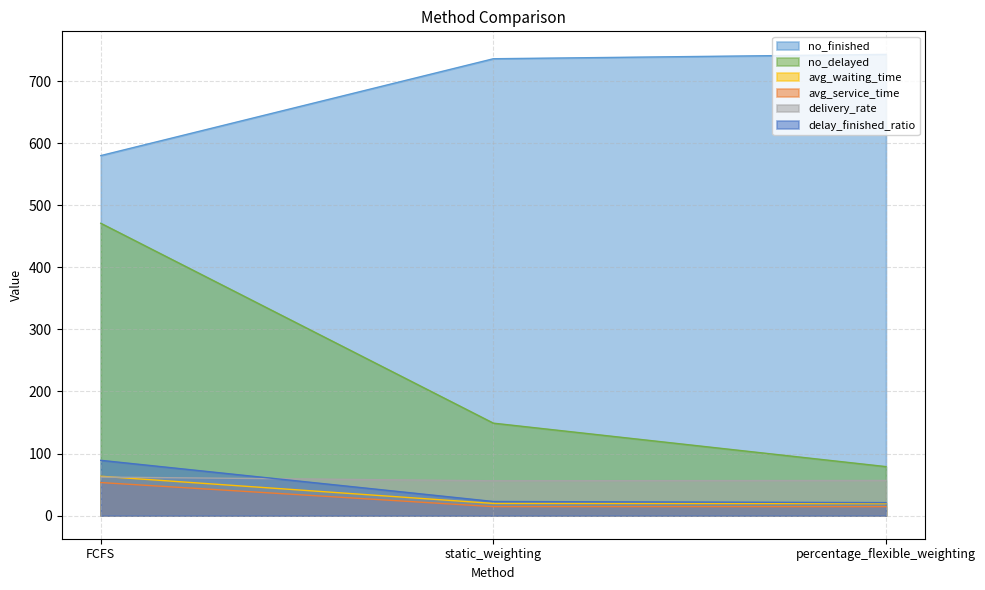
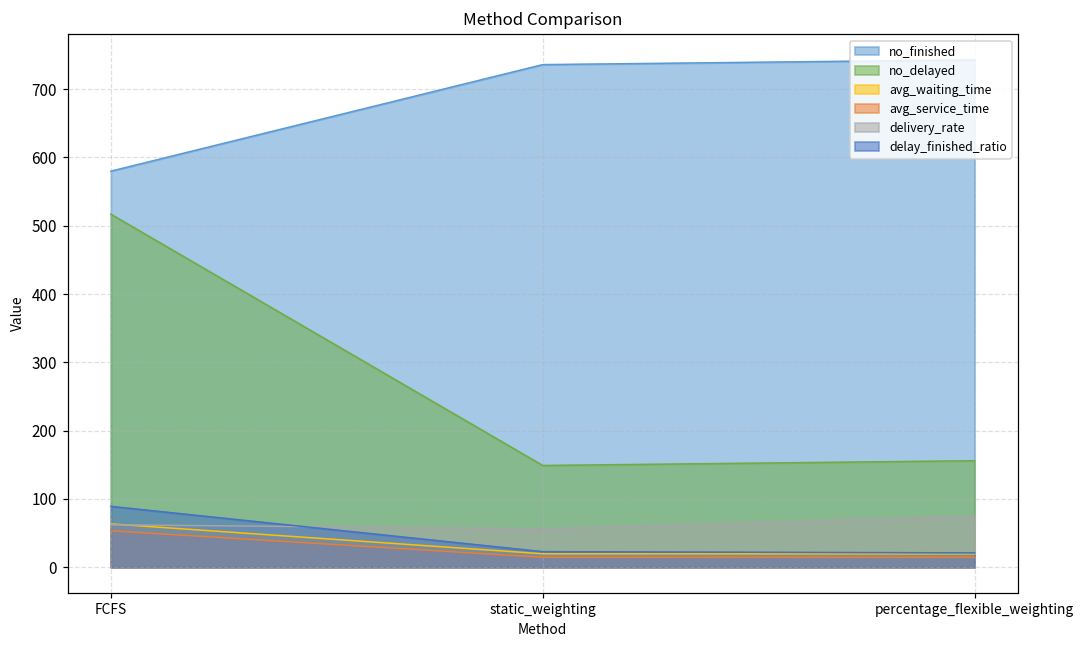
no_delayed, FCFS: 470 -> 520
no_delayed, percentage_flexible_weighting: 80 -> 160
delivery_rate, percentage_flexible_weighting: 60 -> 70
